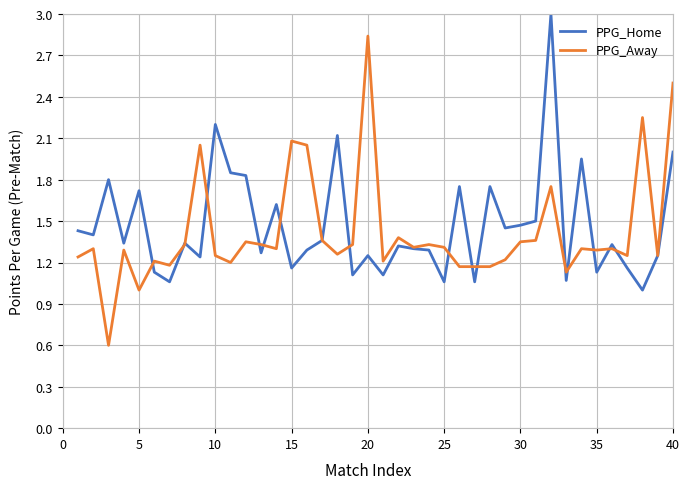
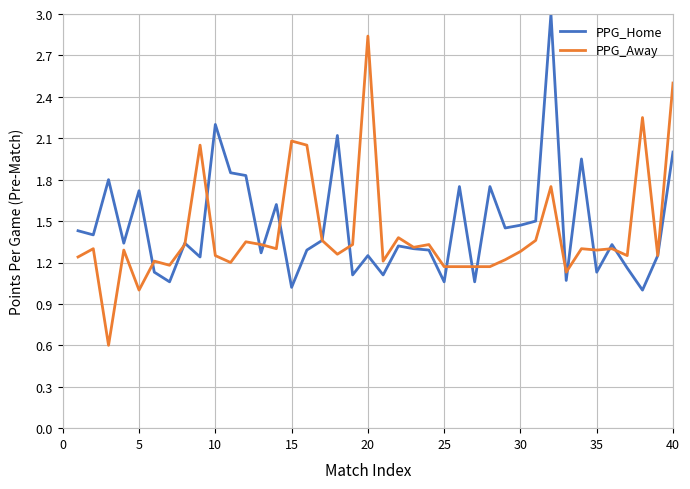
PPG_Home, 15: 1.16 -> 1.02
PPG_Away, 25: 1.31 -> 1.17
PPG_Away, 30: 1.35 -> 1.28
